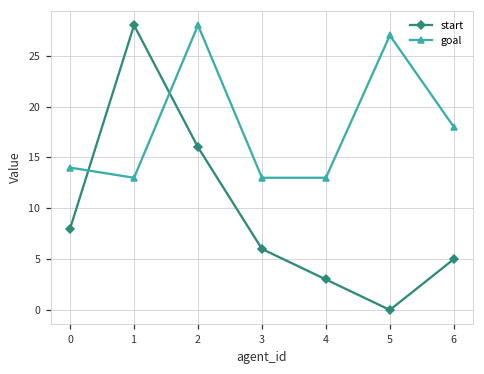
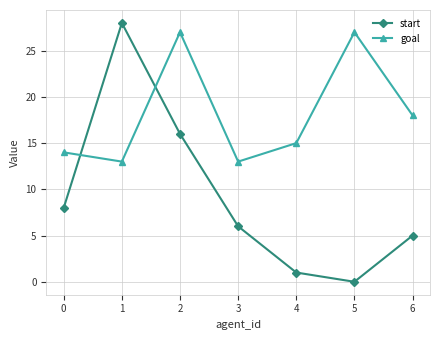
goal, 2: 28 -> 27
start, 4: 3 -> 1
goal, 4: 13 -> 15
